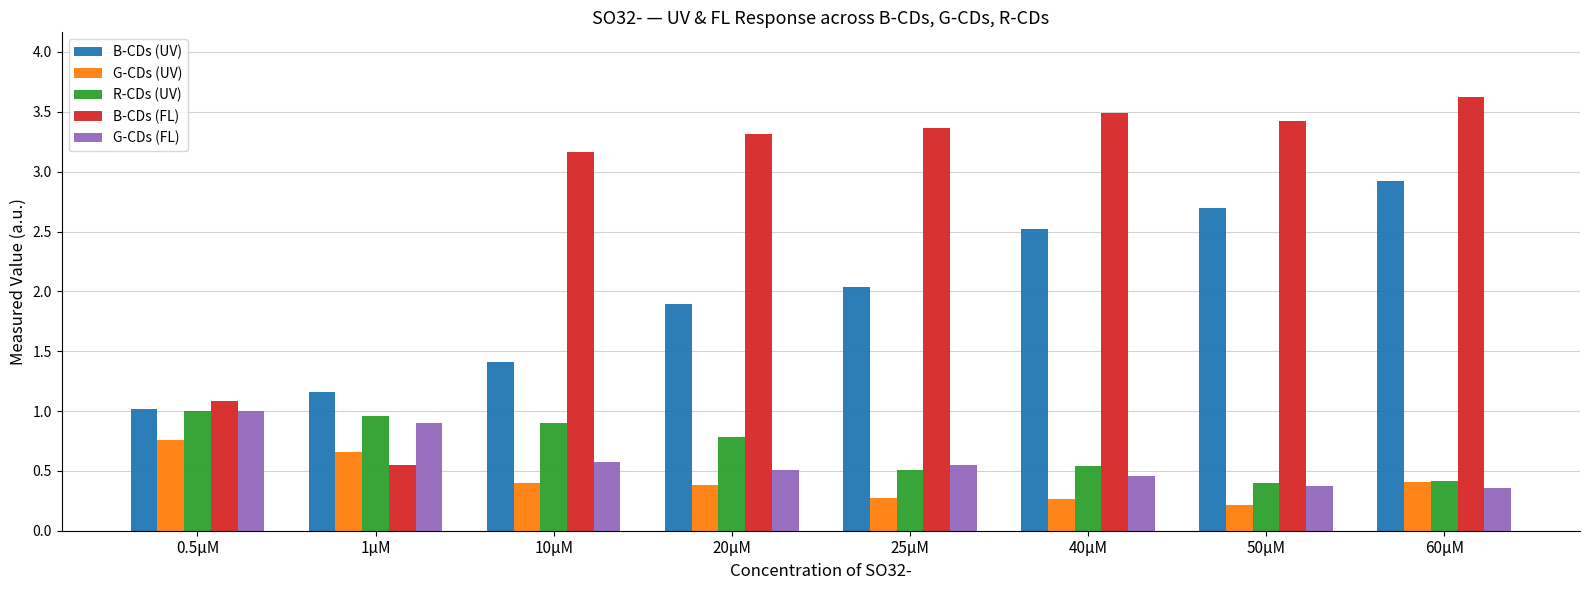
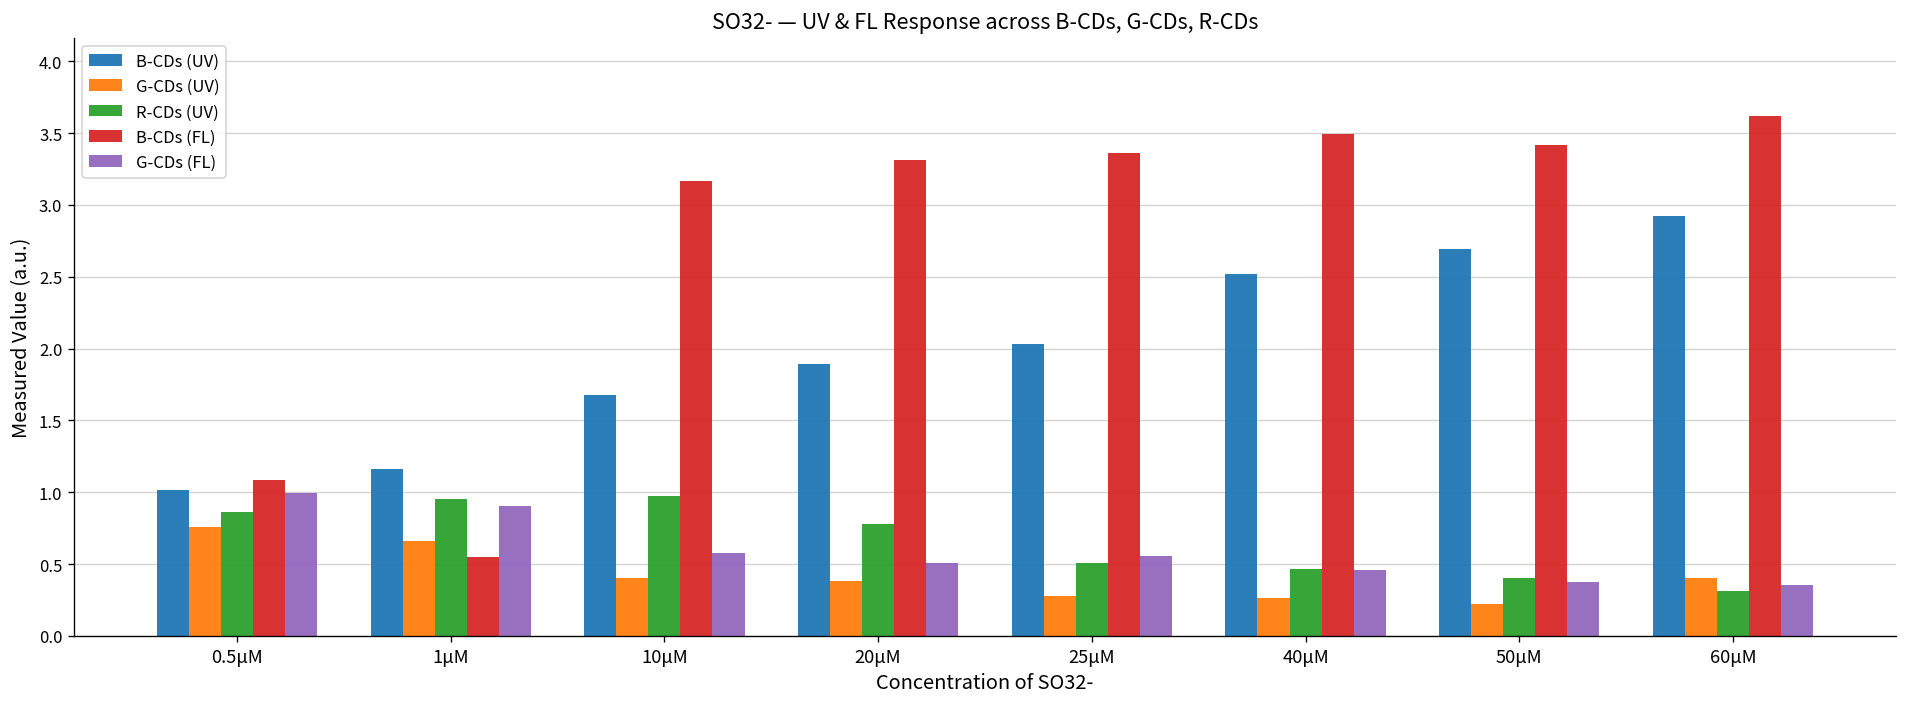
R-CDs (UV), 0.5μM: 1.00 -> 0.86
B-CDs (UV), 10μM: 1.41 -> 1.68
R-CDs (UV), 10μM: 0.90 -> 0.97
R-CDs (UV), 40μM: 0.54 -> 0.47
R-CDs (UV), 60μM: 0.42 -> 0.32
